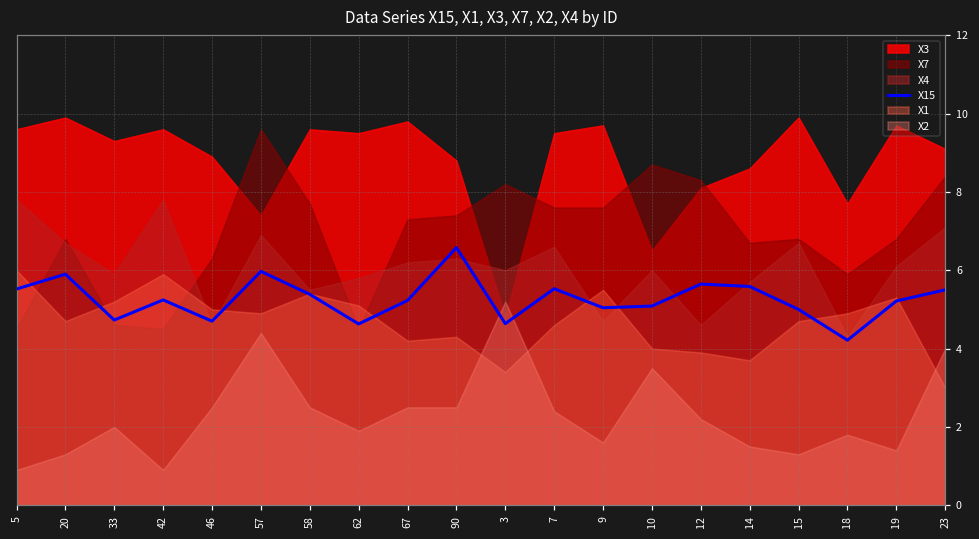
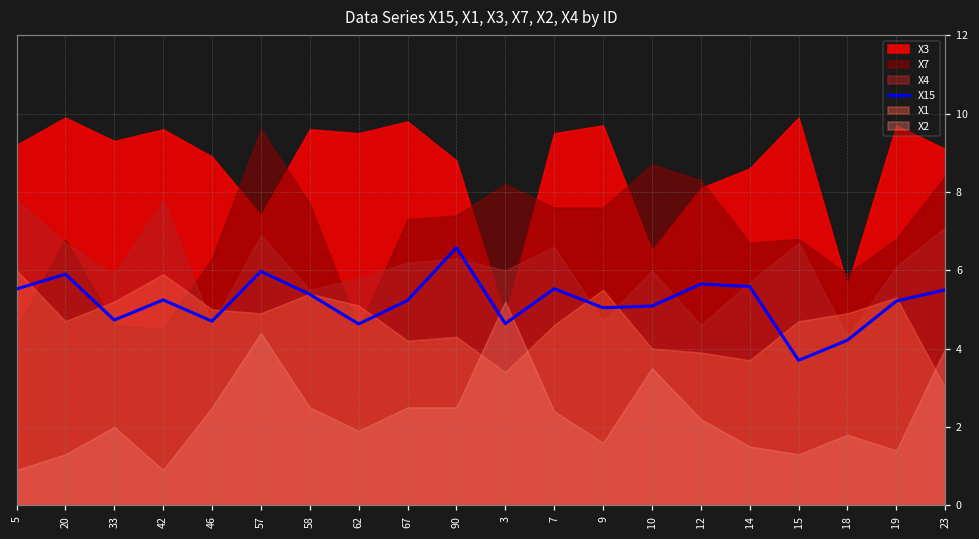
X3, 5: 9.6 -> 9.2
X15, 15: 5.0 -> 3.7
X3, 18: 7.7 -> 5.6
